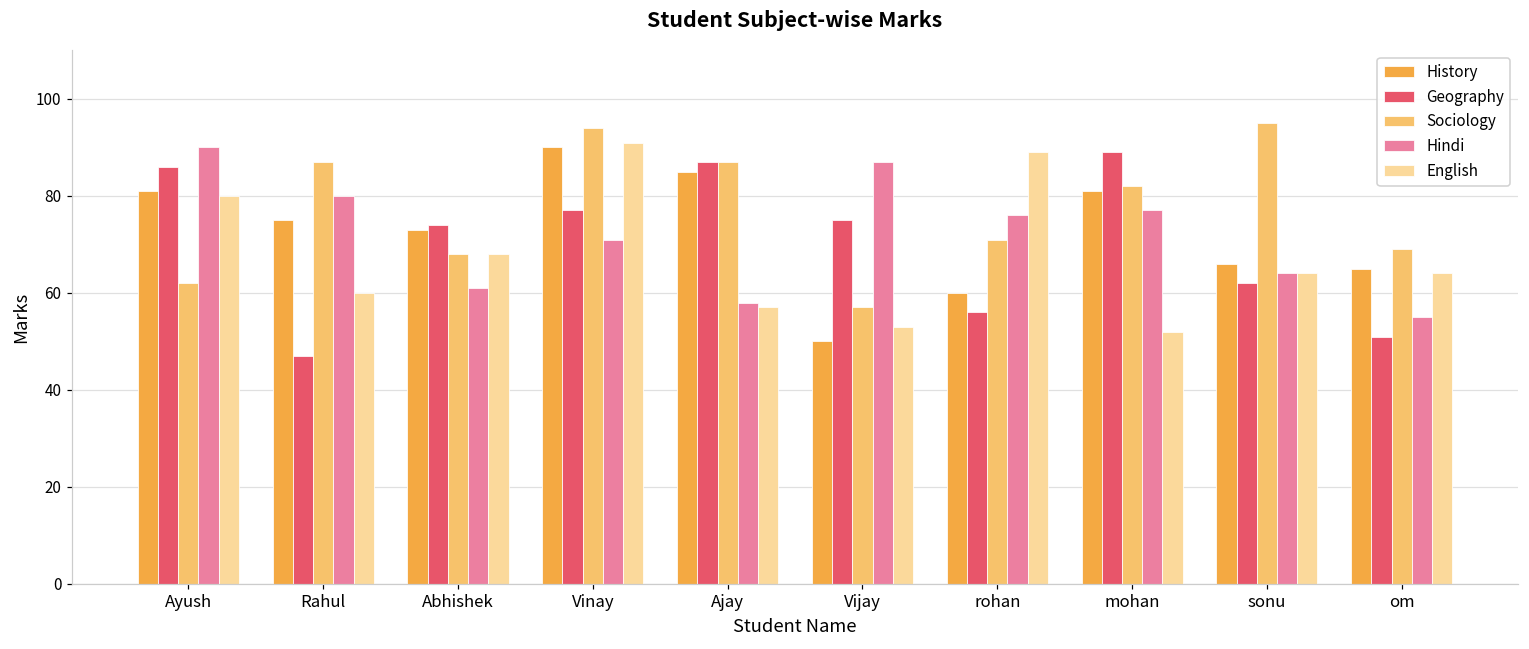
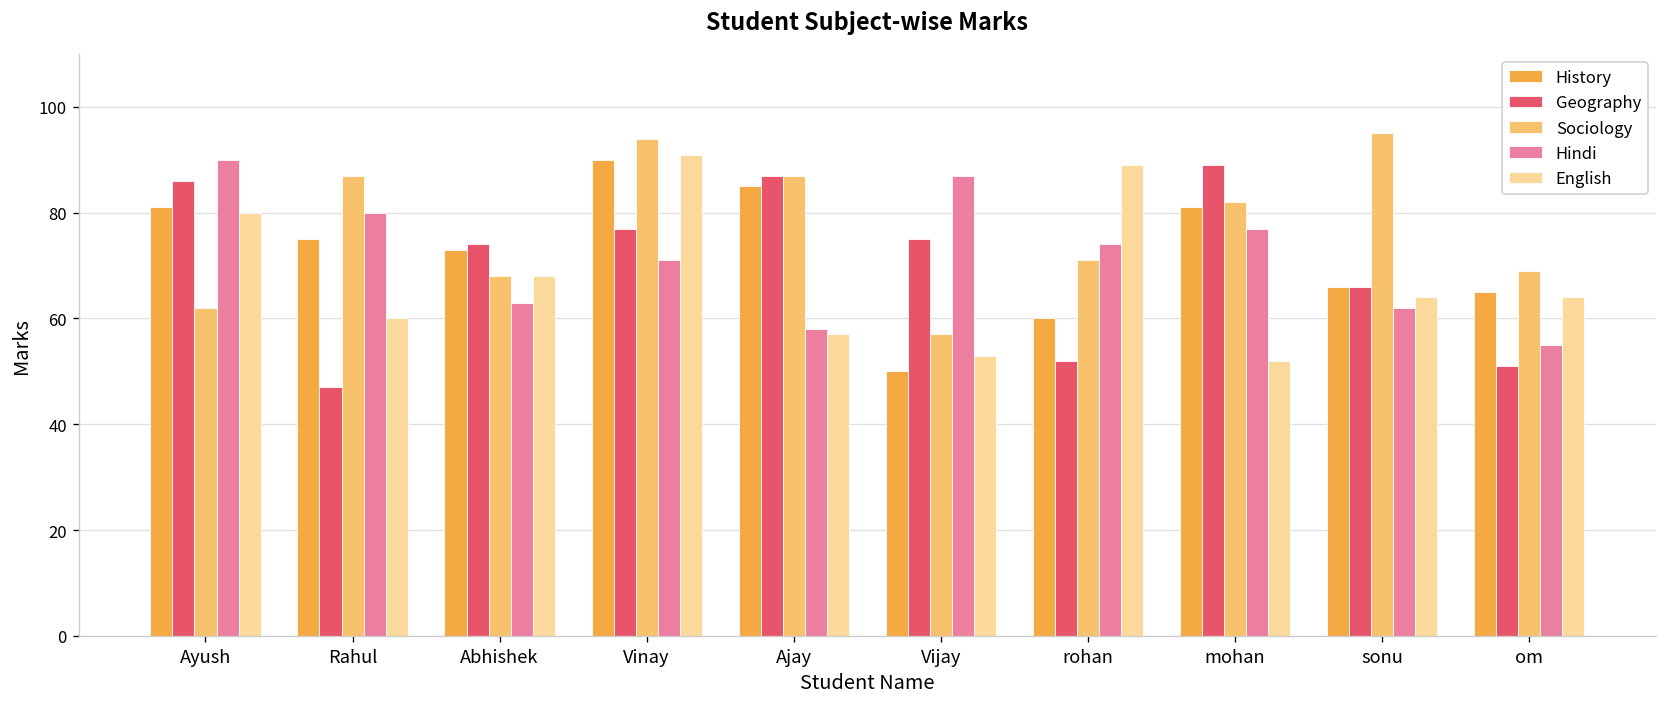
Hindi, Abhishek: 61 -> 63
Geography, rohan: 56 -> 52
Hindi, rohan: 76 -> 74
Geography, sonu: 62 -> 66
Hindi, sonu: 64 -> 62
